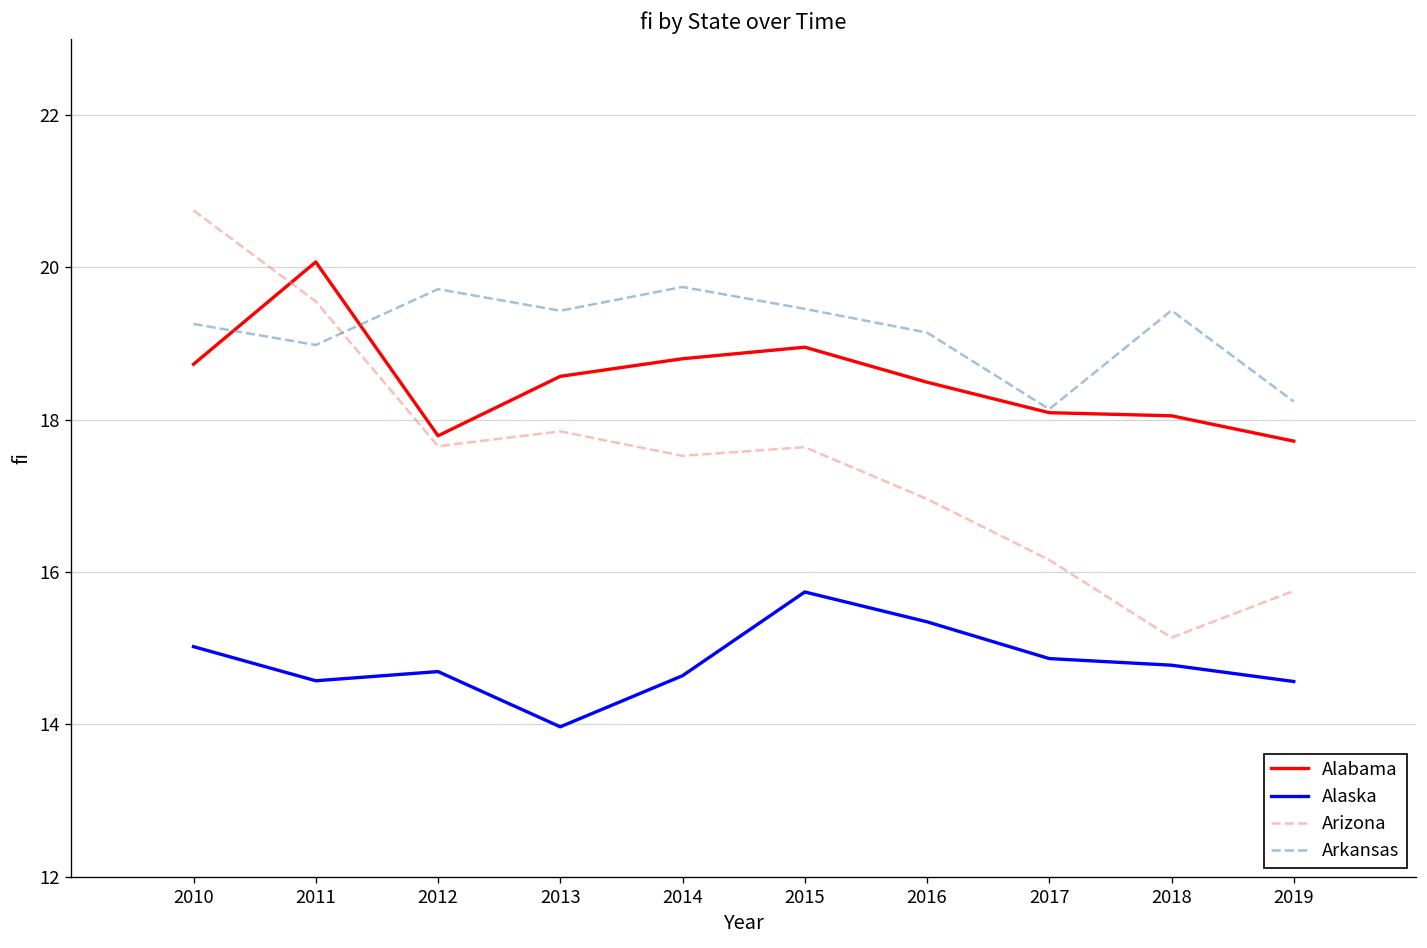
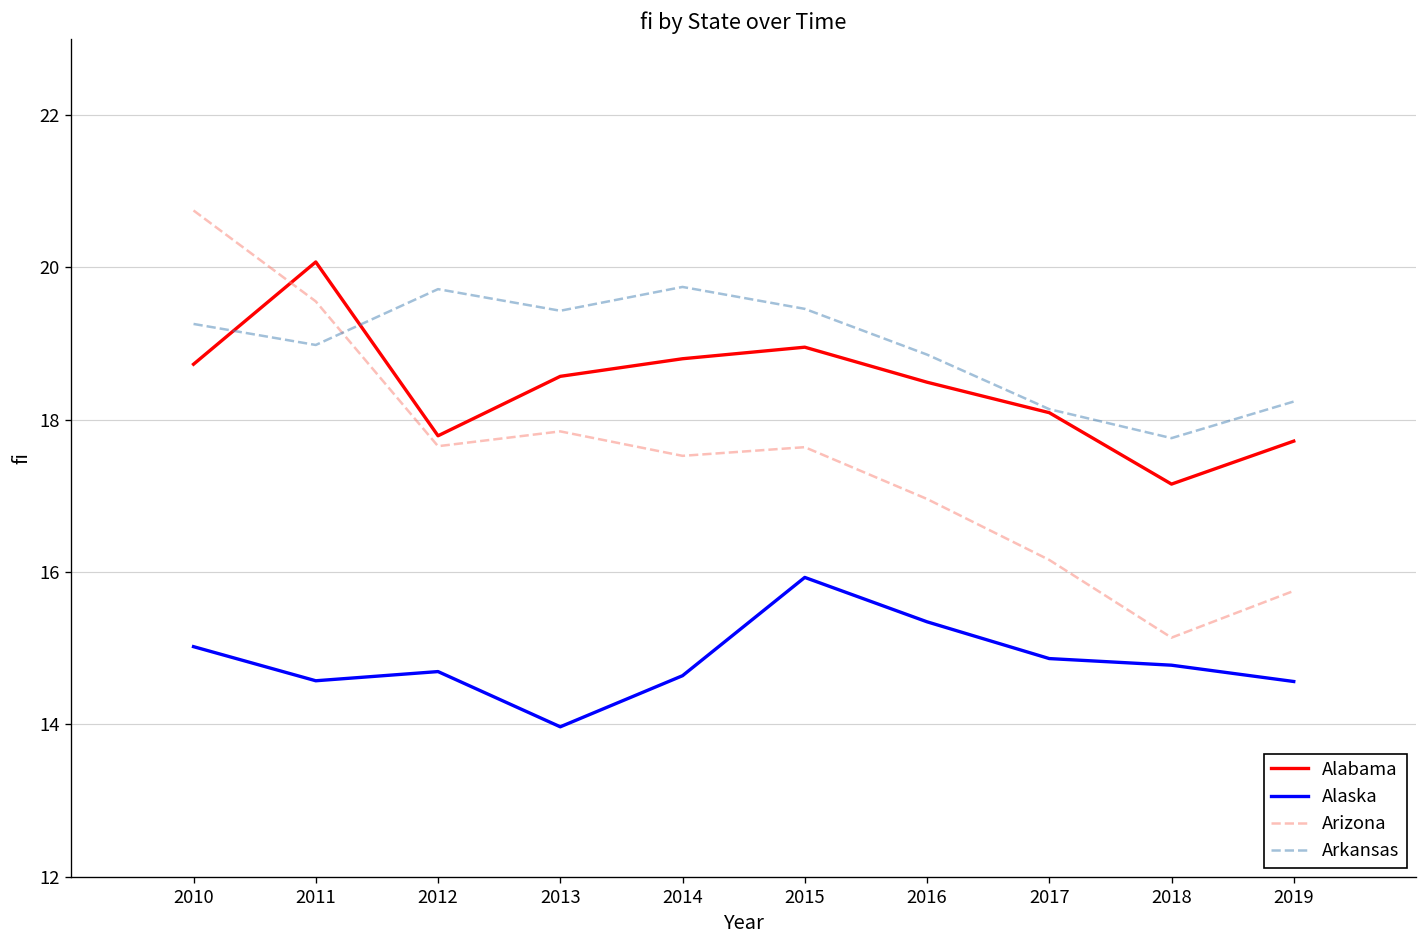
Alaska, 2015: 15.7 -> 15.9
Arkansas, 2016: 19.1 -> 18.9
Alabama, 2018: 18.1 -> 17.2
Arkansas, 2018: 19.4 -> 17.8
